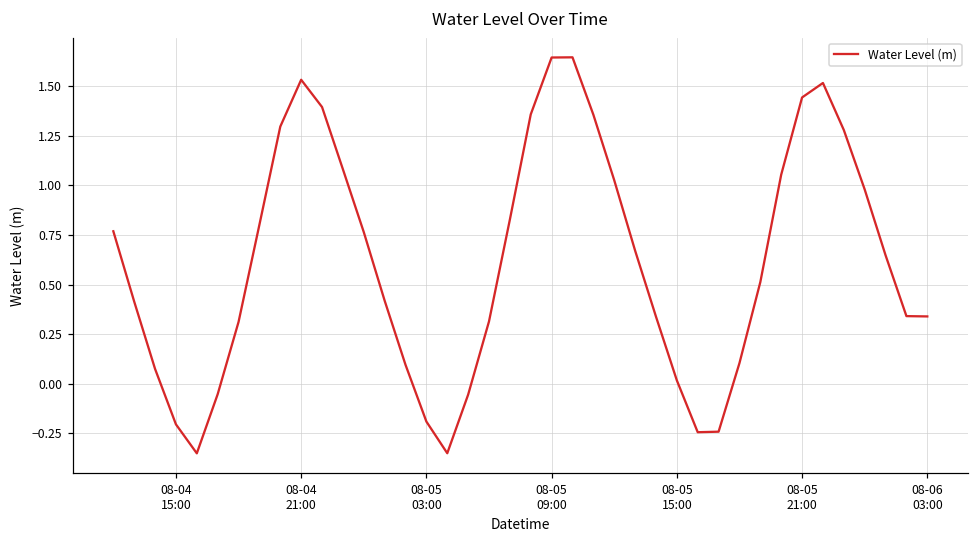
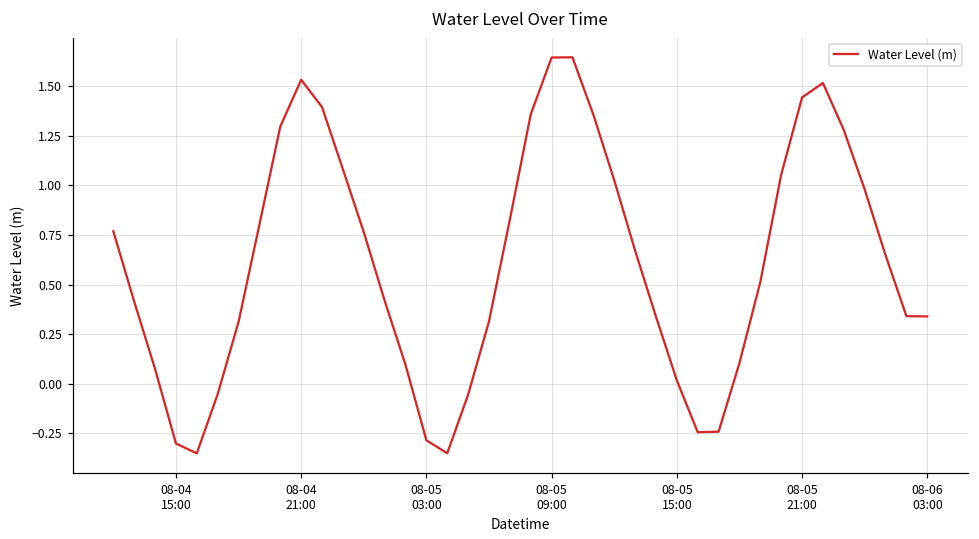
08-04 15:00: -0.21 -> -0.30
08-05 03:00: -0.19 -> -0.29
